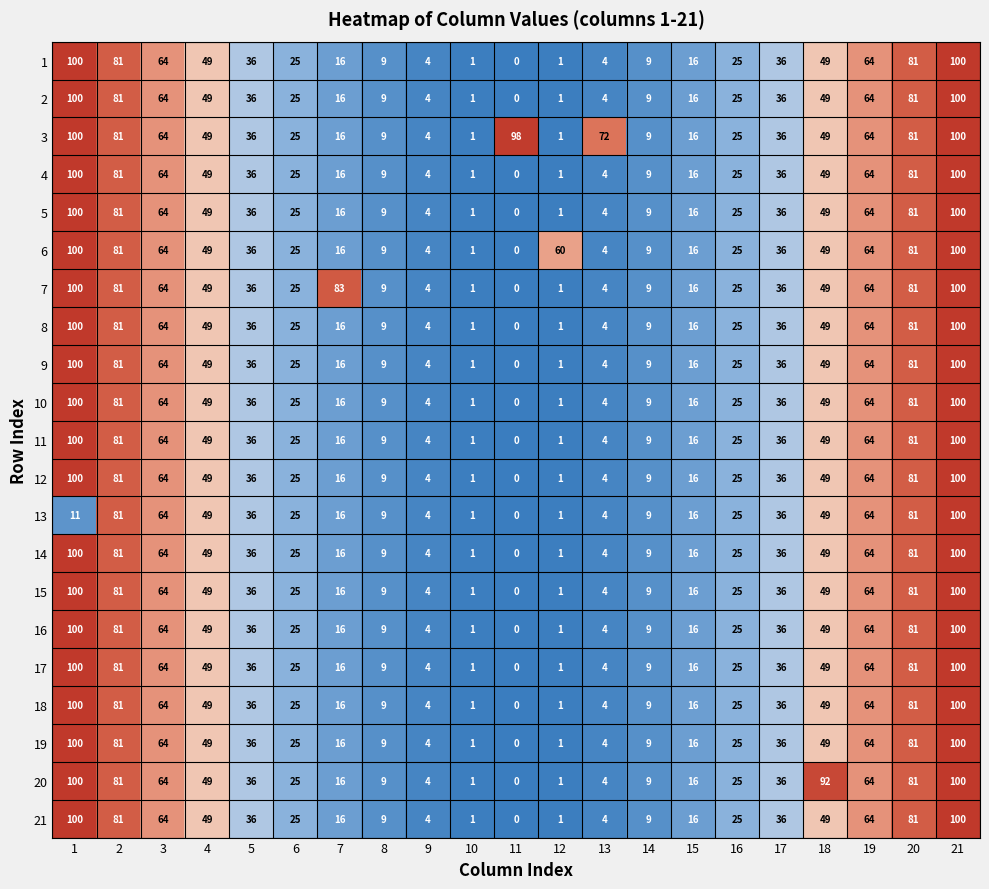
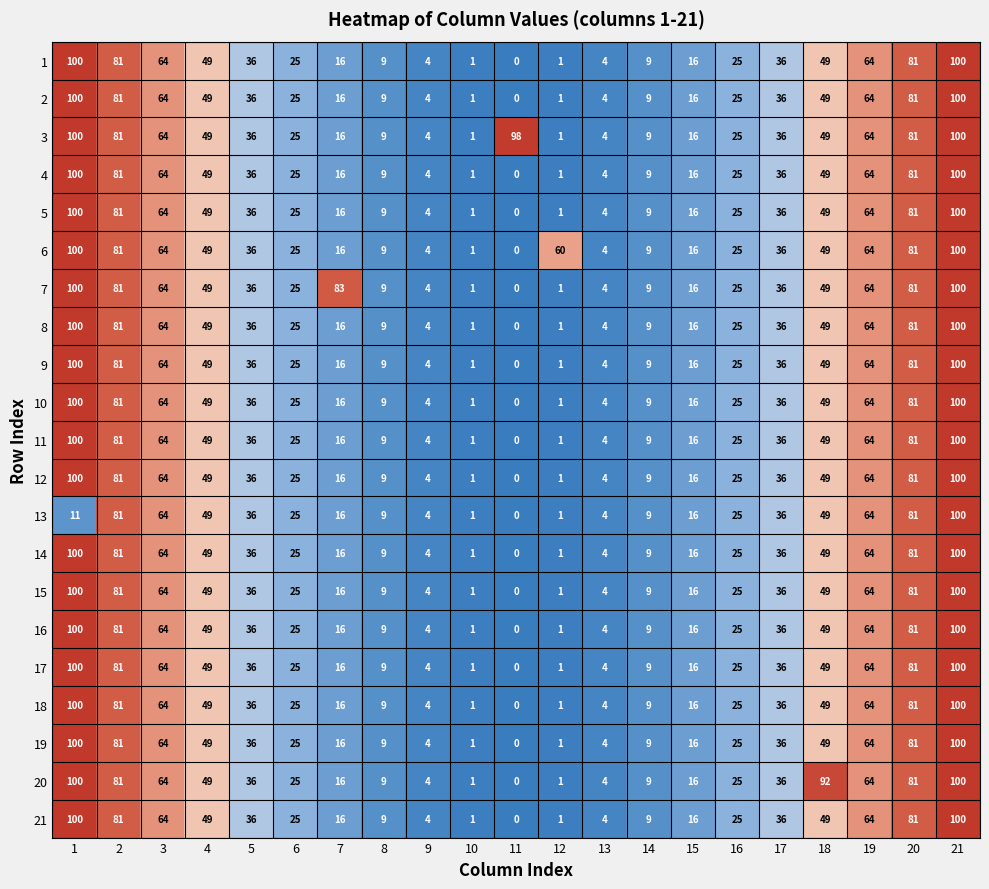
3, 13: 72 -> 4
